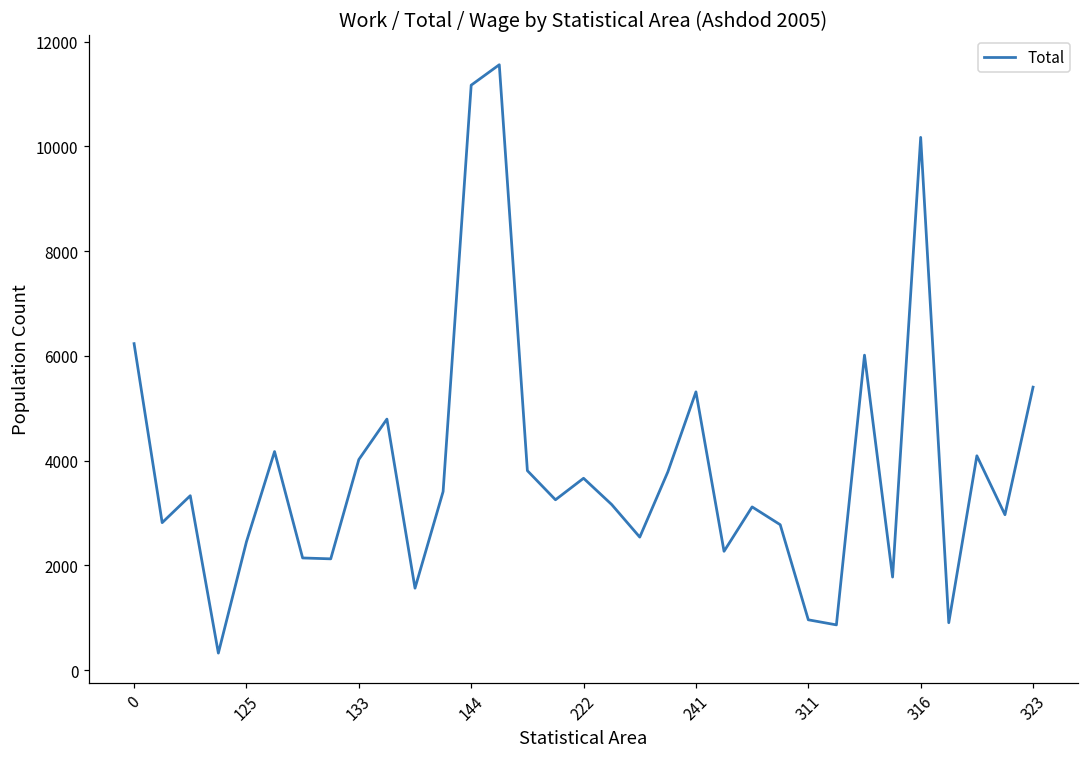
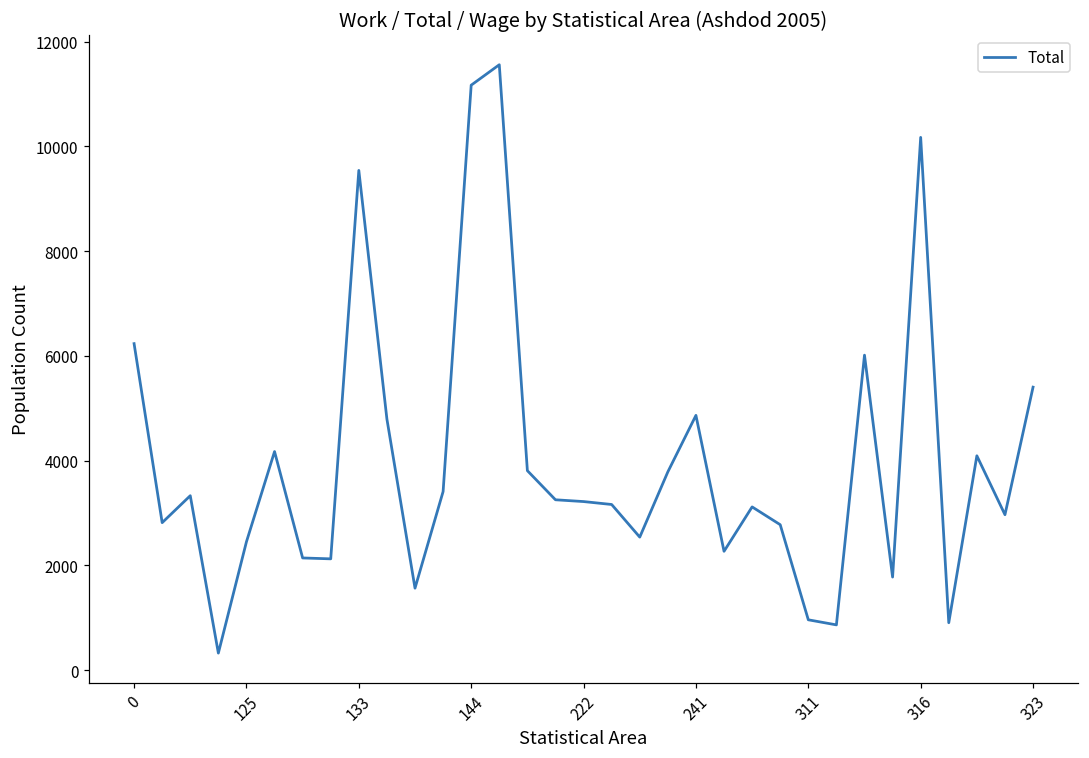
133: 4000 -> 9500
222: 3700 -> 3200
241: 5300 -> 4900
